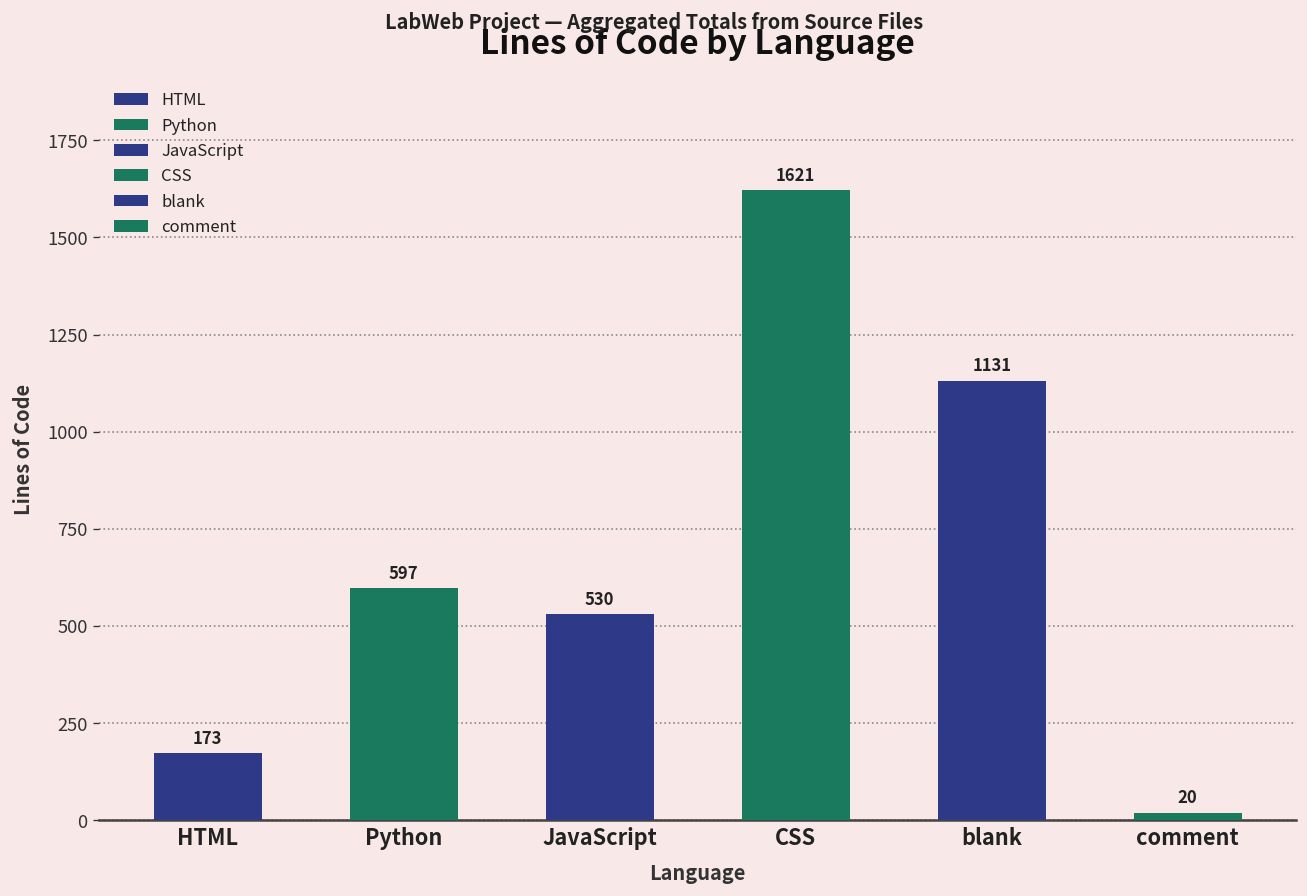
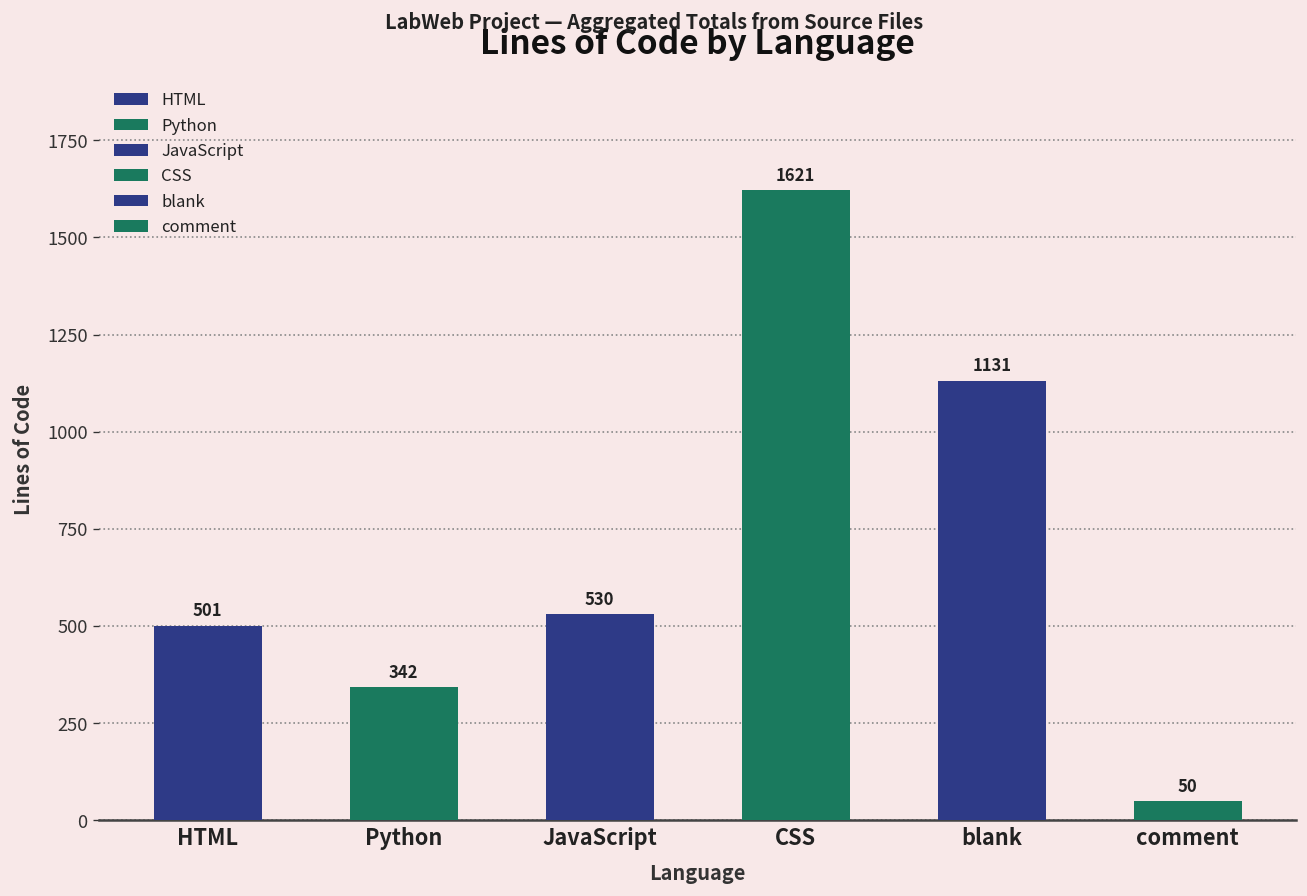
HTML: 173 -> 501
Python: 597 -> 342
comment: 20 -> 50
